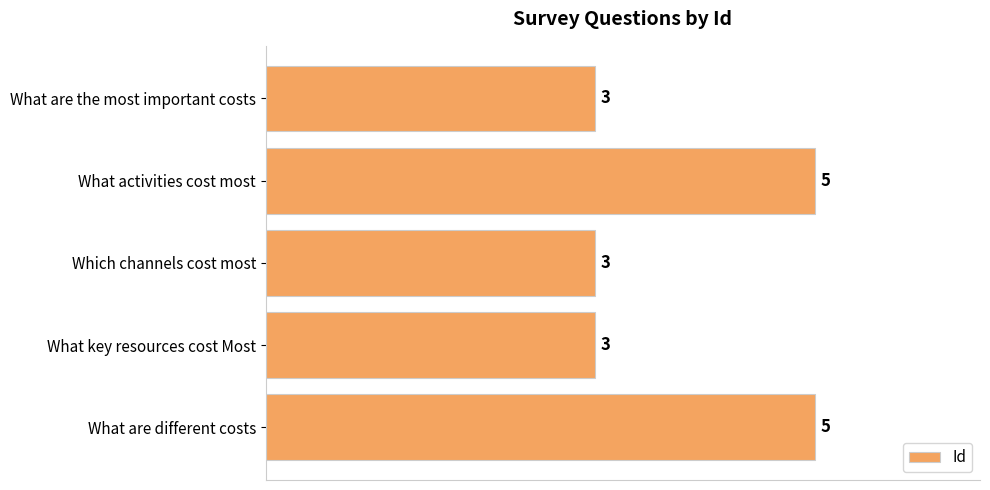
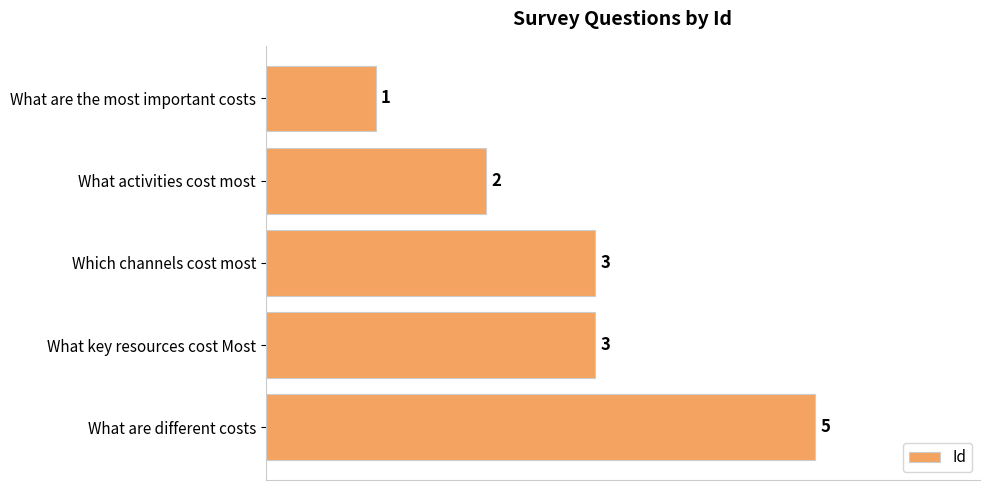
What are the most important costs: 3 -> 1
What activities cost most: 5 -> 2
